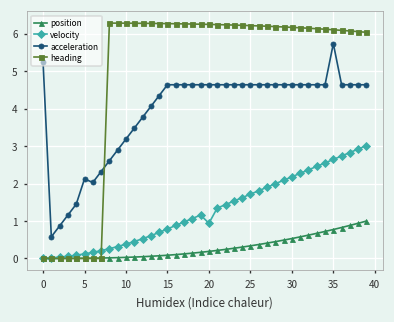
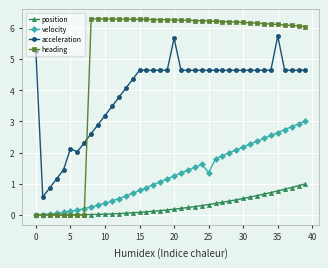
velocity, 20: 0.9 -> 1.3
acceleration, 20: 4.6 -> 5.7
velocity, 25: 1.7 -> 1.4
